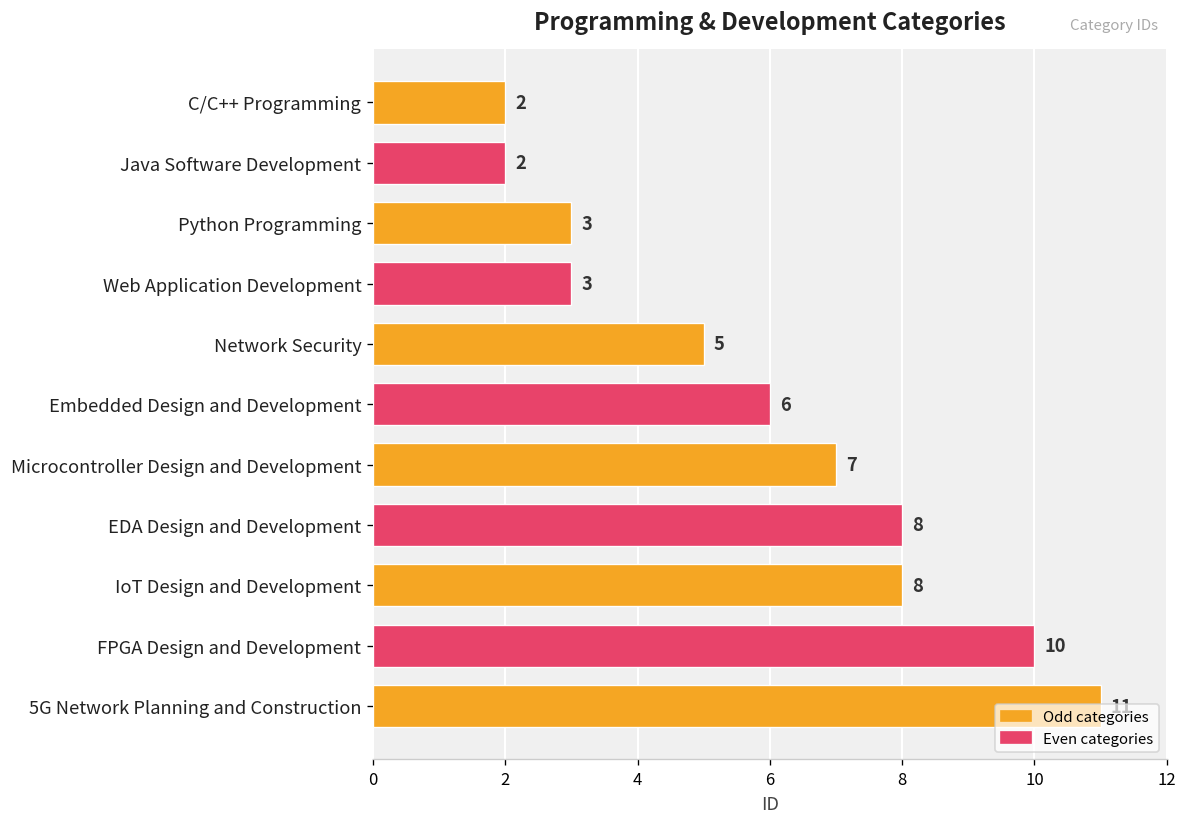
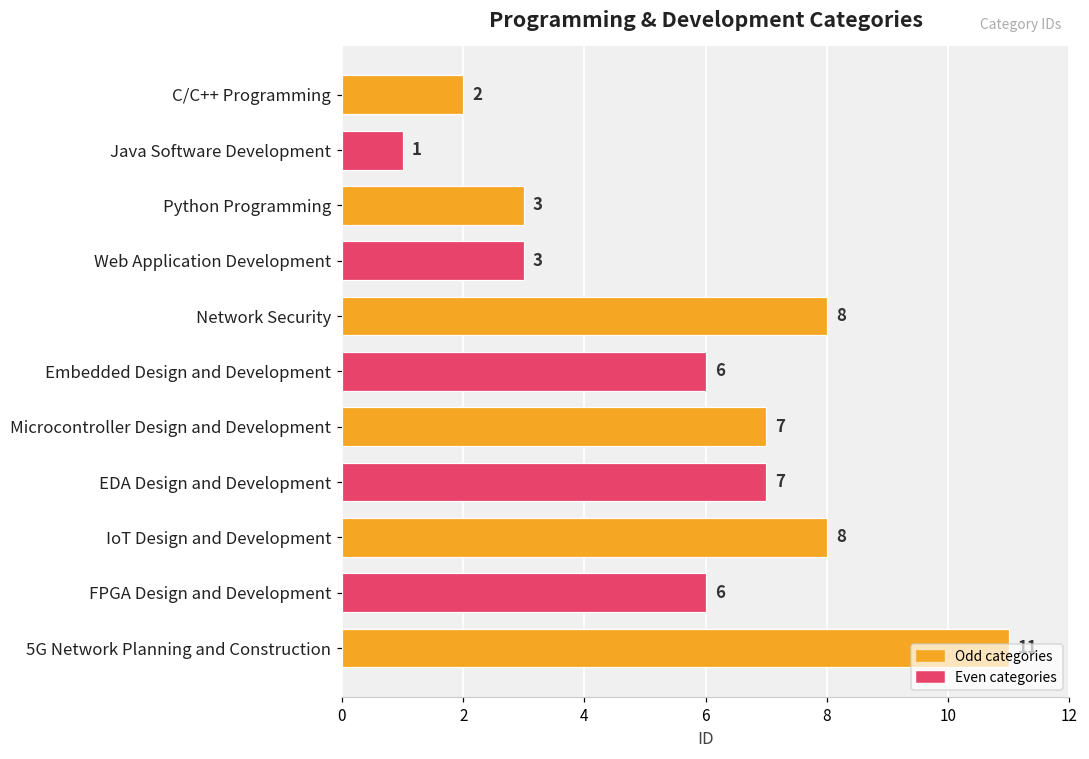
Java Software Development: 2 -> 1
Network Security: 5 -> 8
EDA Design and Development: 8 -> 7
FPGA Design and Development: 10 -> 6
